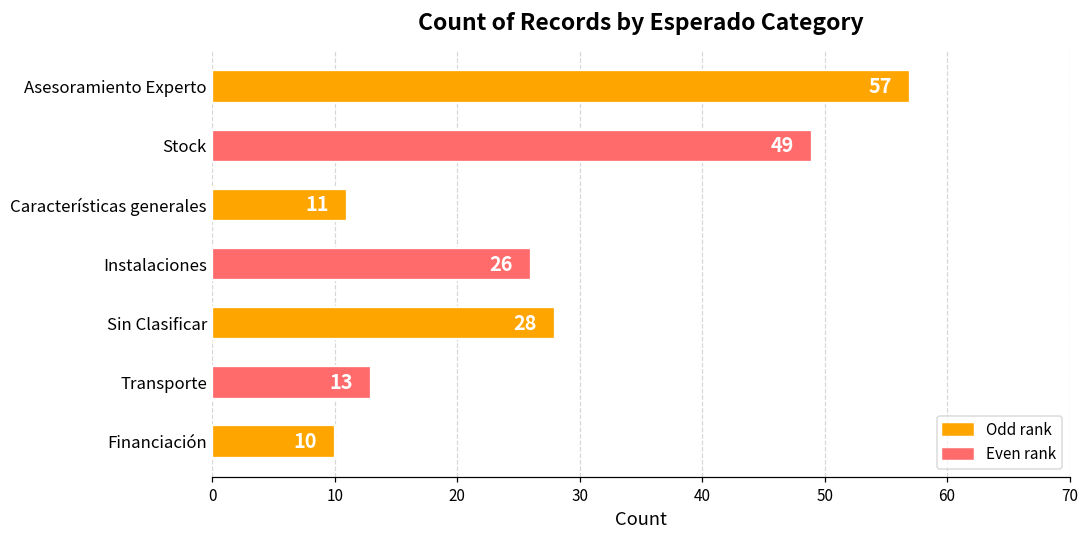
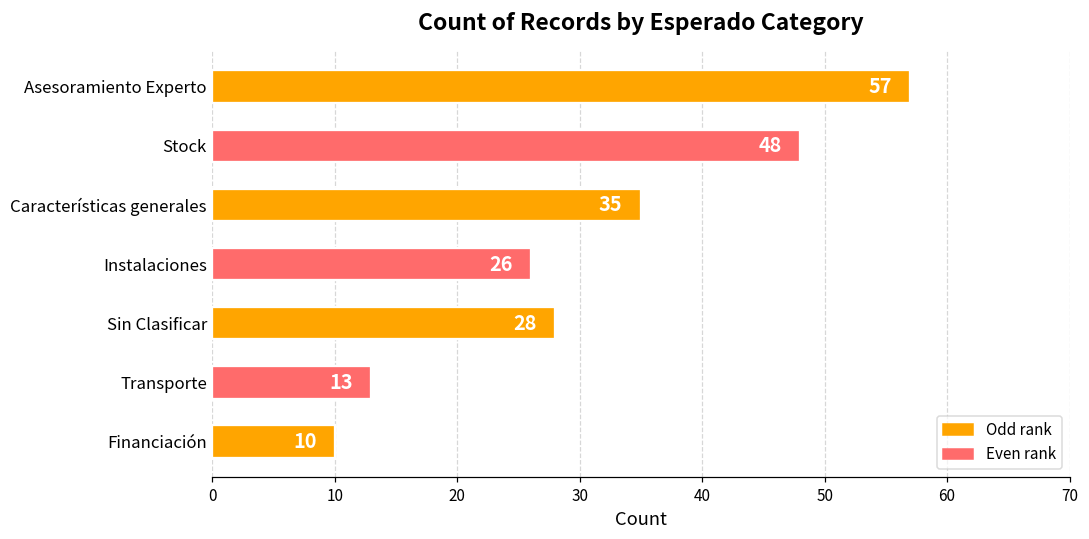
Stock: 49 -> 48
Características generales: 11 -> 35
